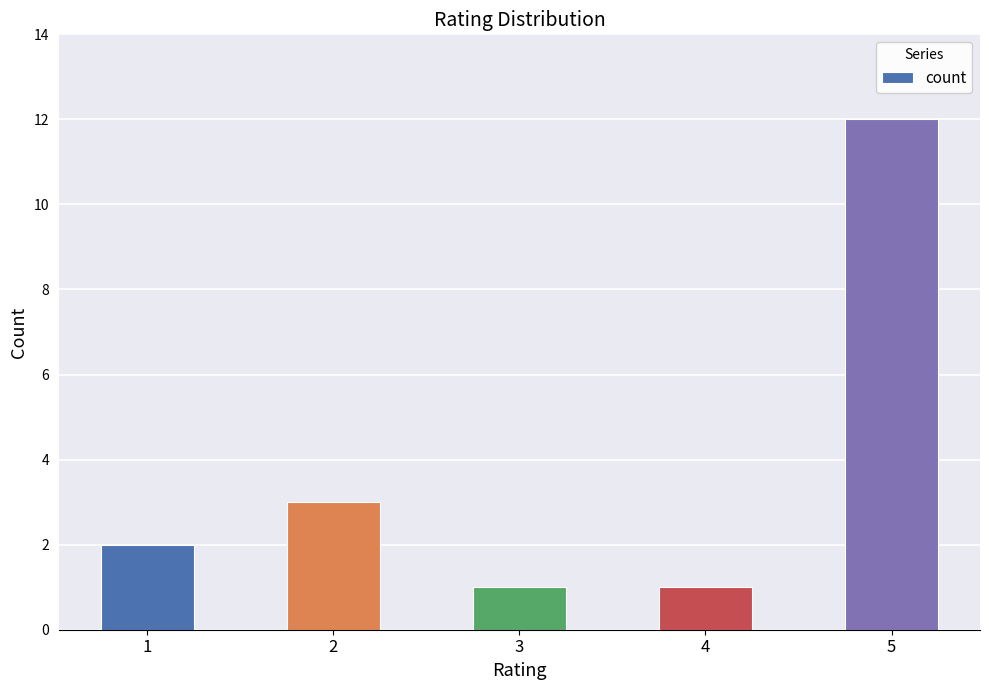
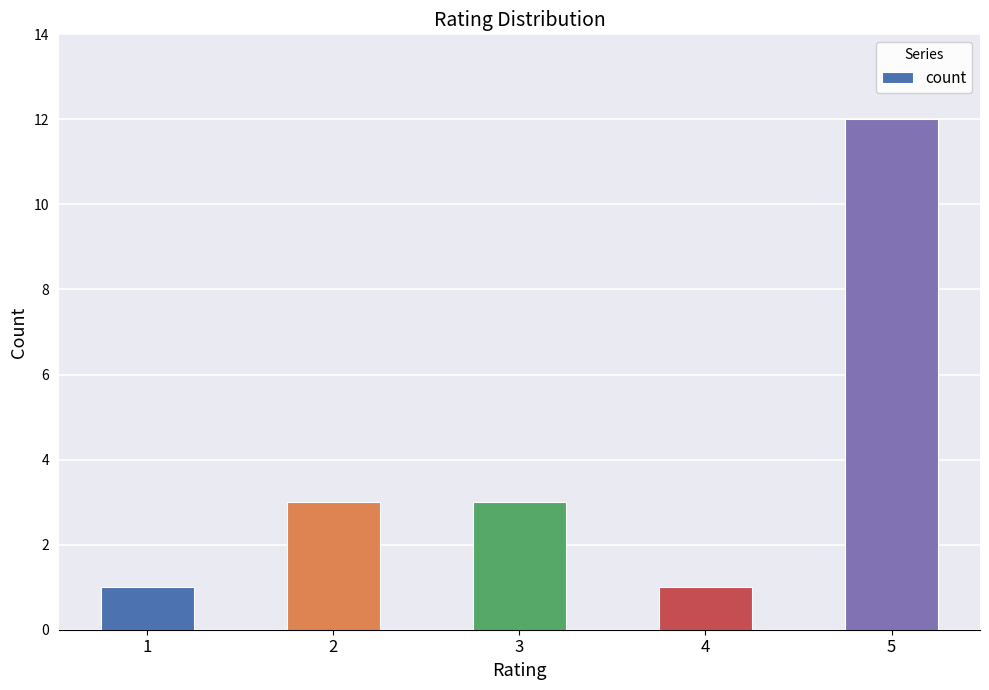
1: 2 -> 1
3: 1 -> 3
